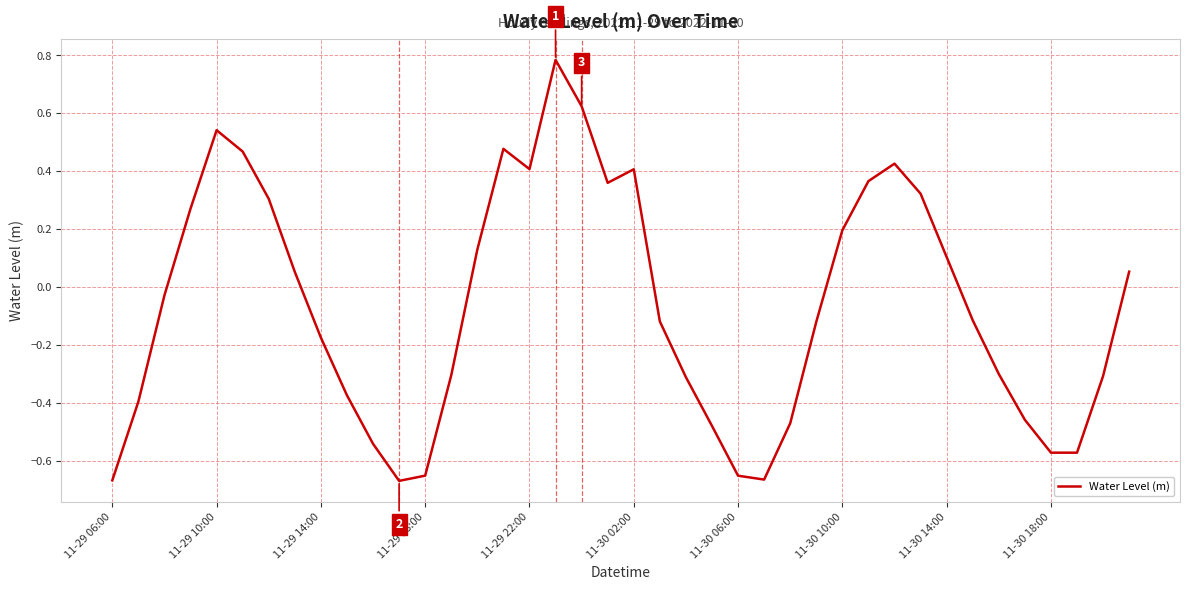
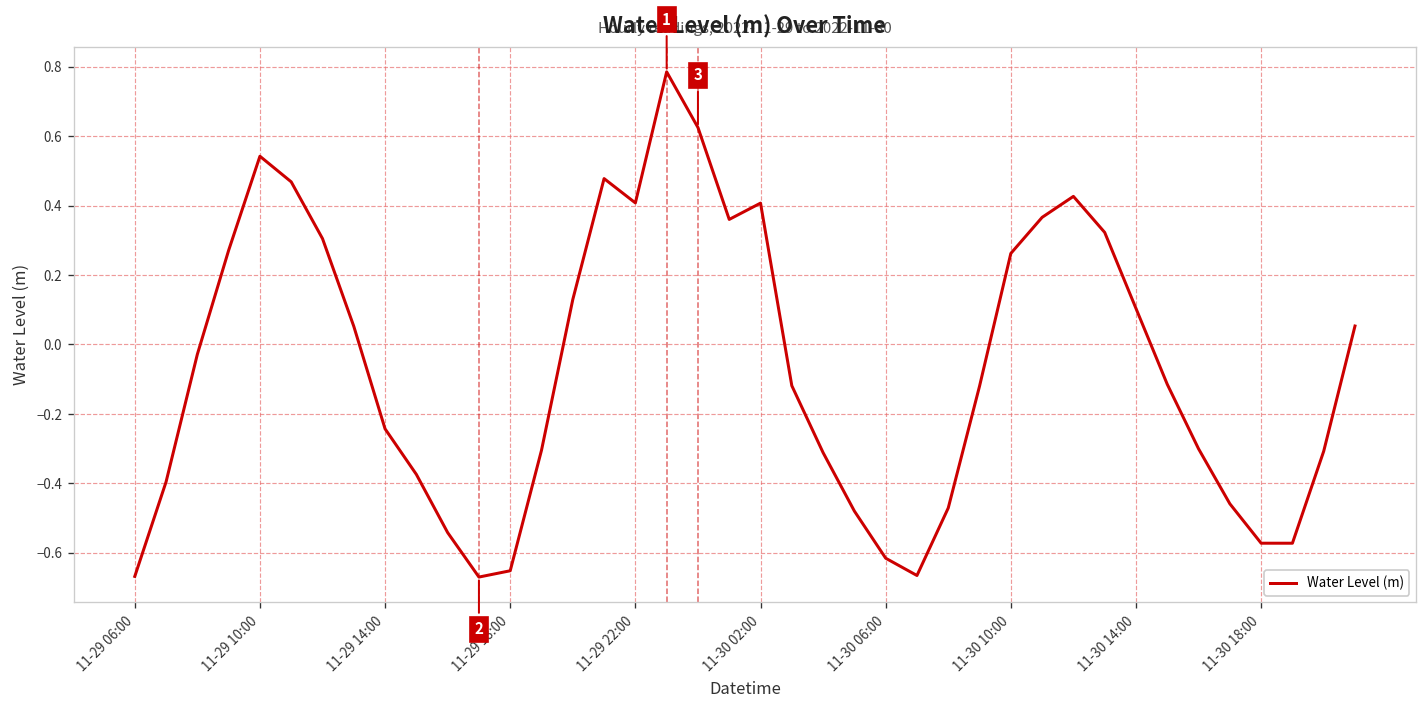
11-29 14:00: -0.17 -> -0.24
11-30 06:00: -0.65 -> -0.62
11-30 10:00: 0.20 -> 0.26
